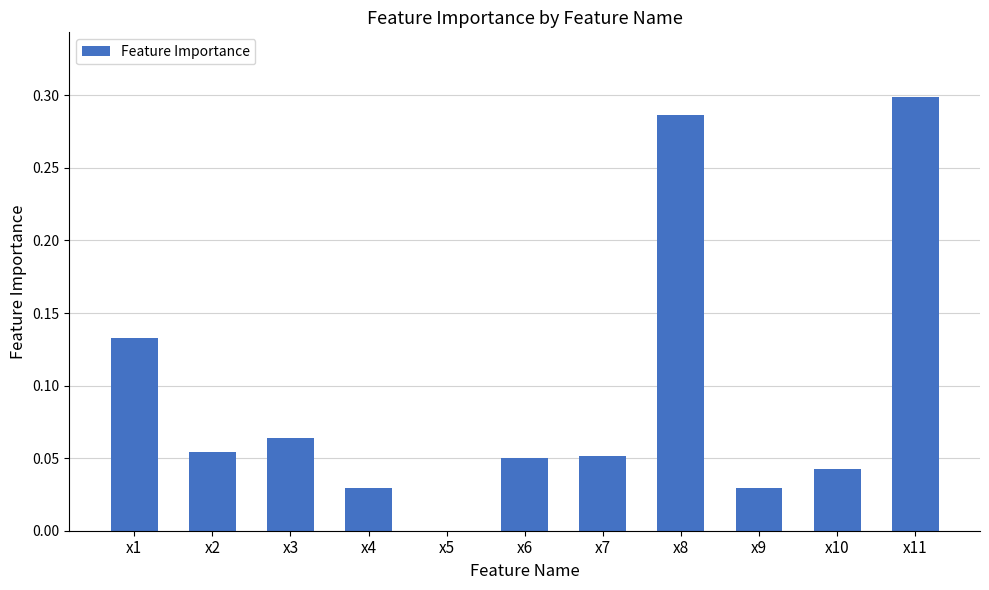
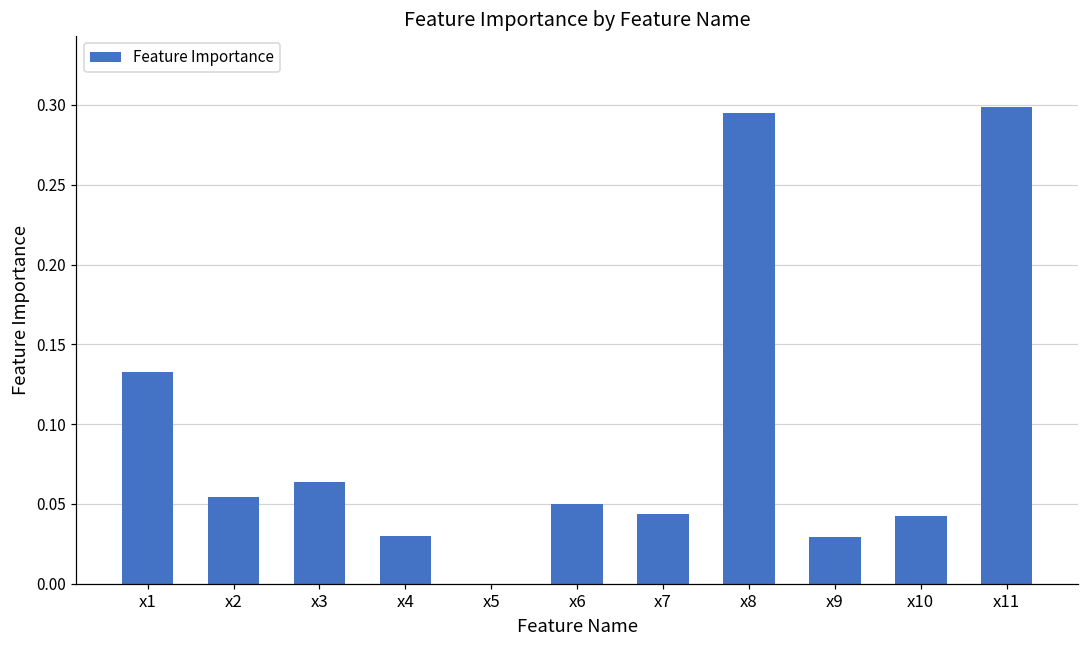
x7: 0.051 -> 0.043
x8: 0.287 -> 0.295
